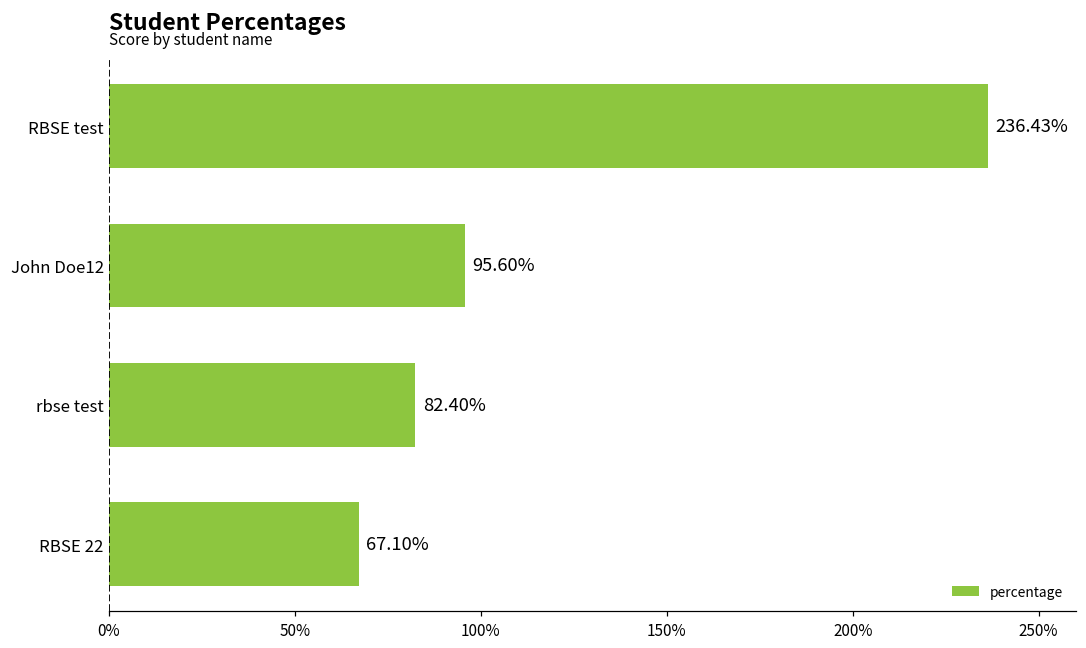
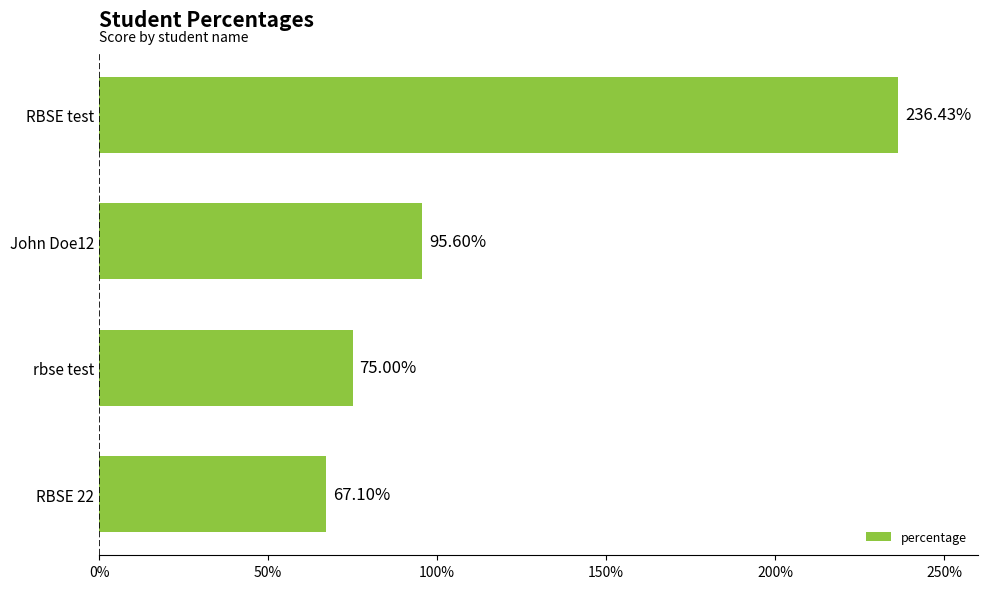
rbse test: 82.40% -> 75.00%
